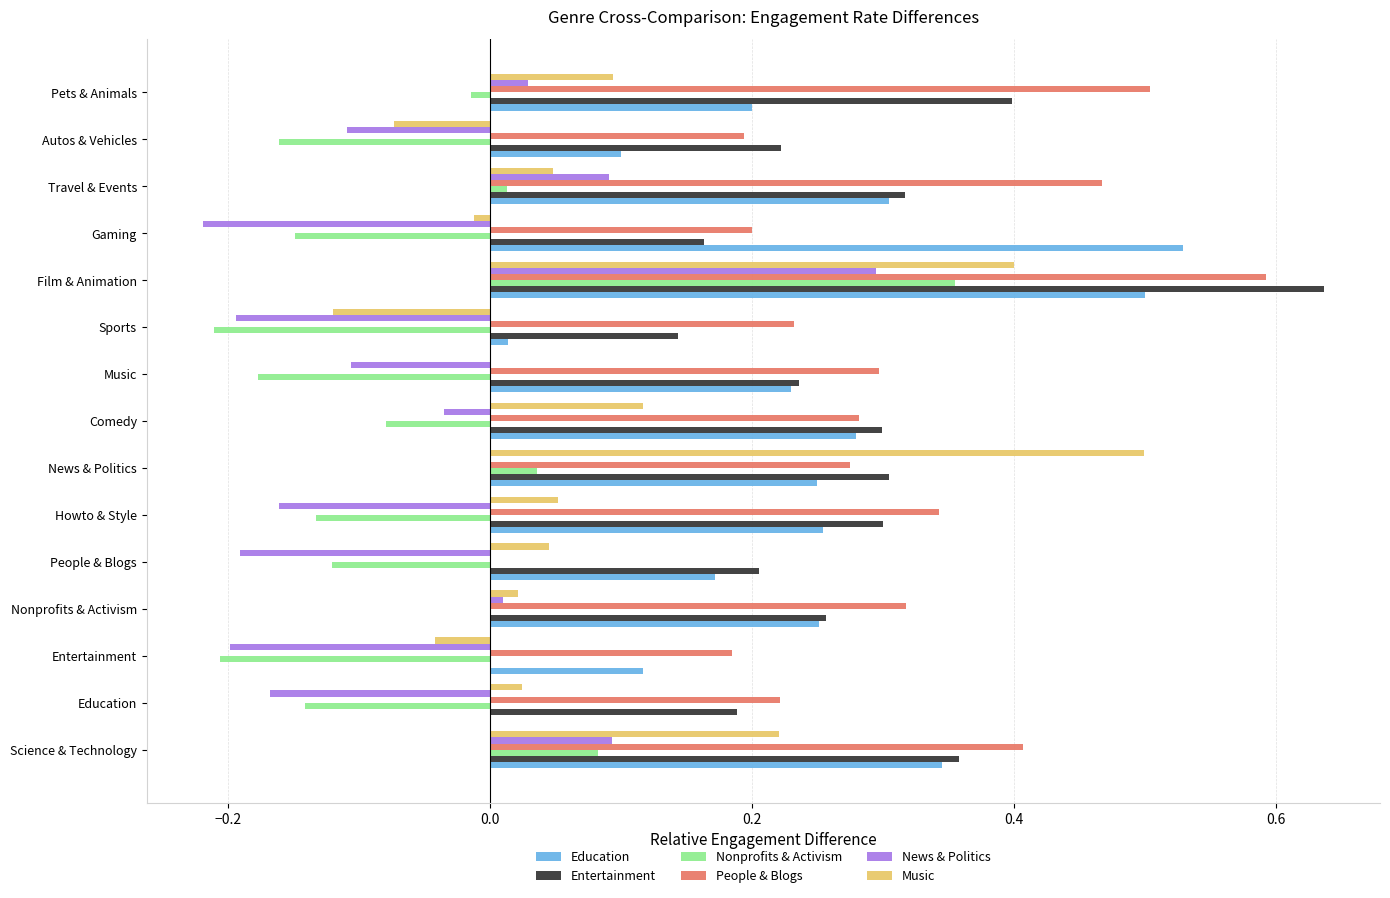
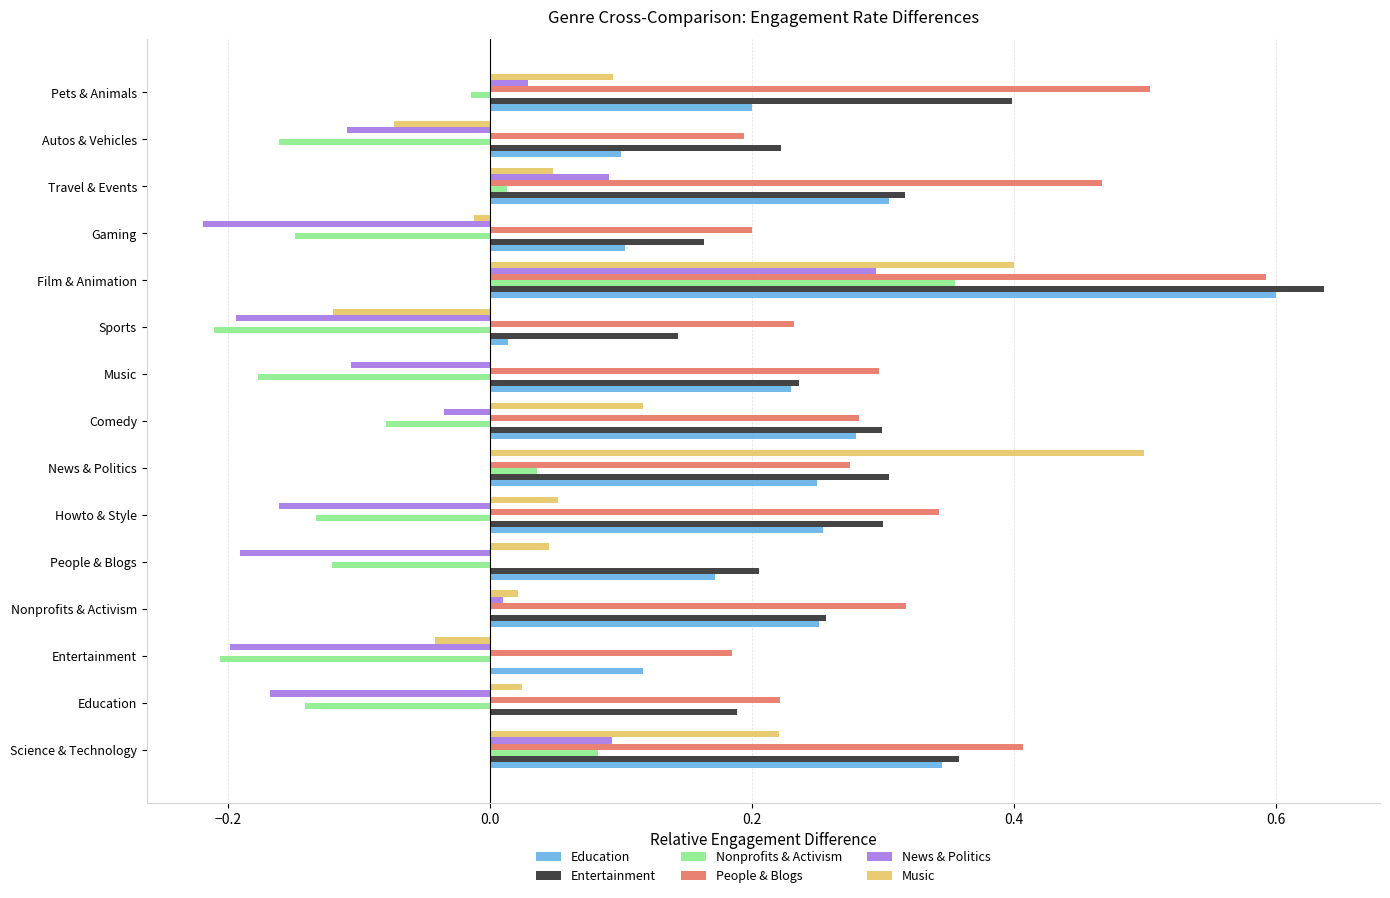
Education, Gaming: 0.529 -> 0.103
Education, Film & Animation: 0.5 -> 0.6
